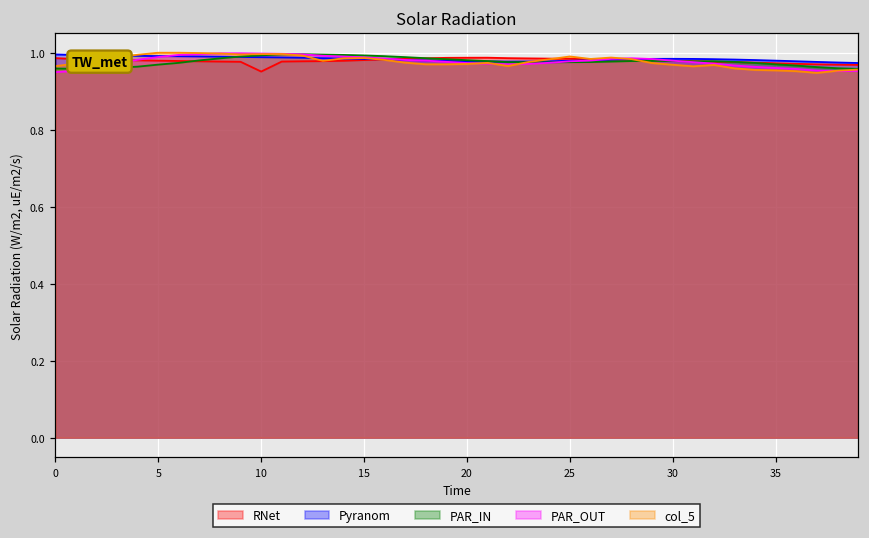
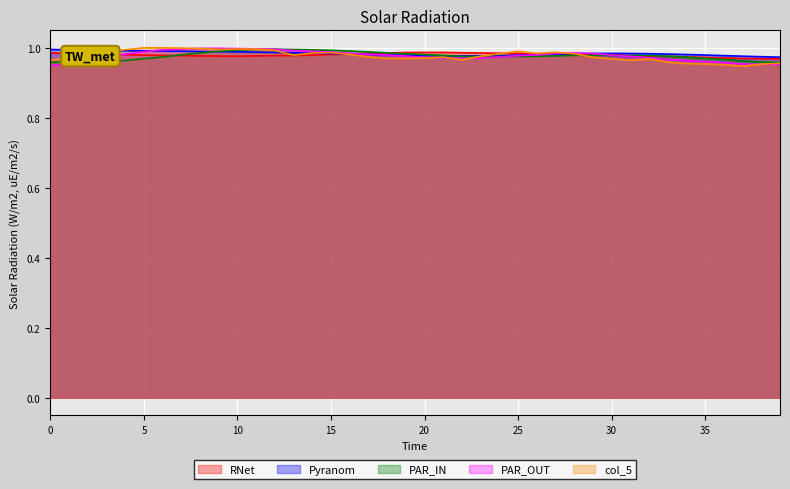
RNet, 10: 0.95 -> 0.98
